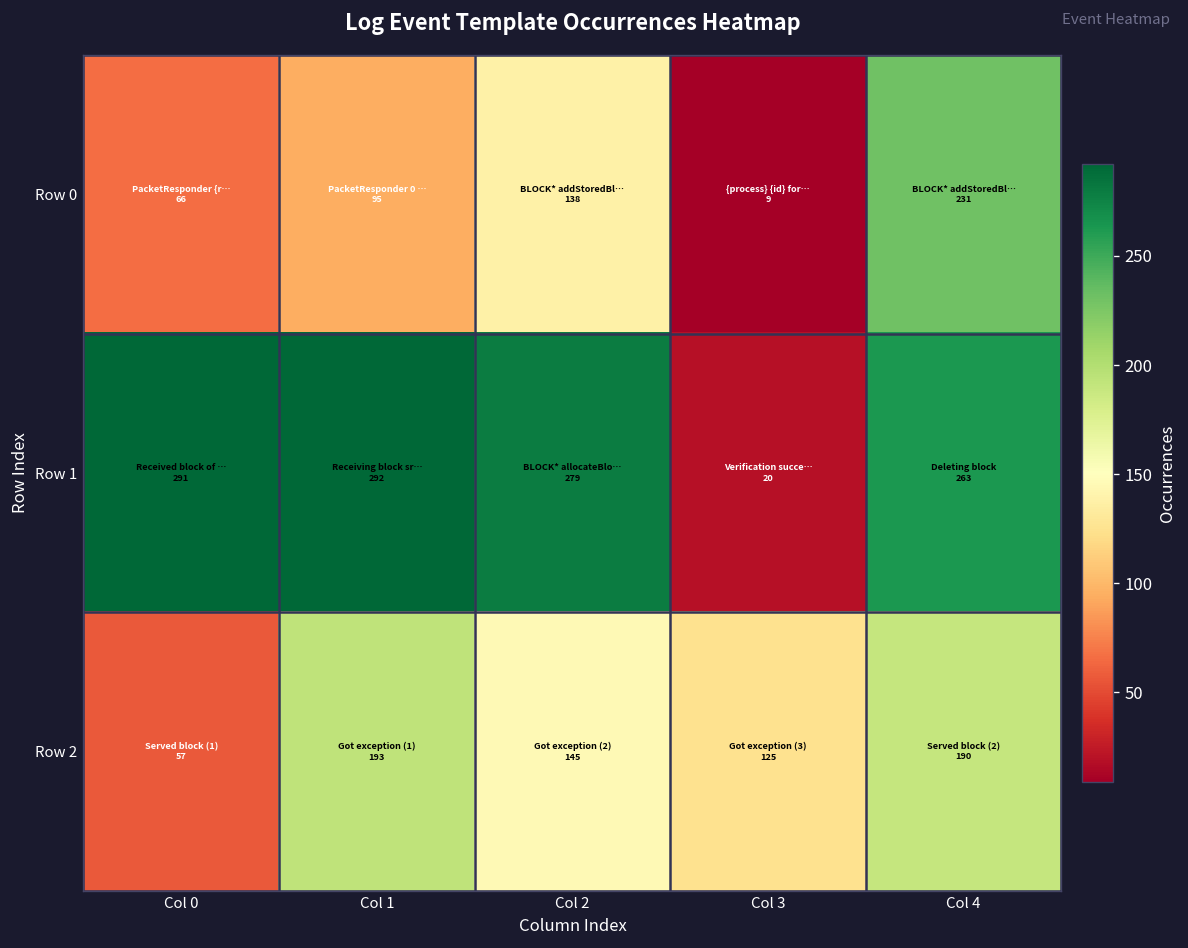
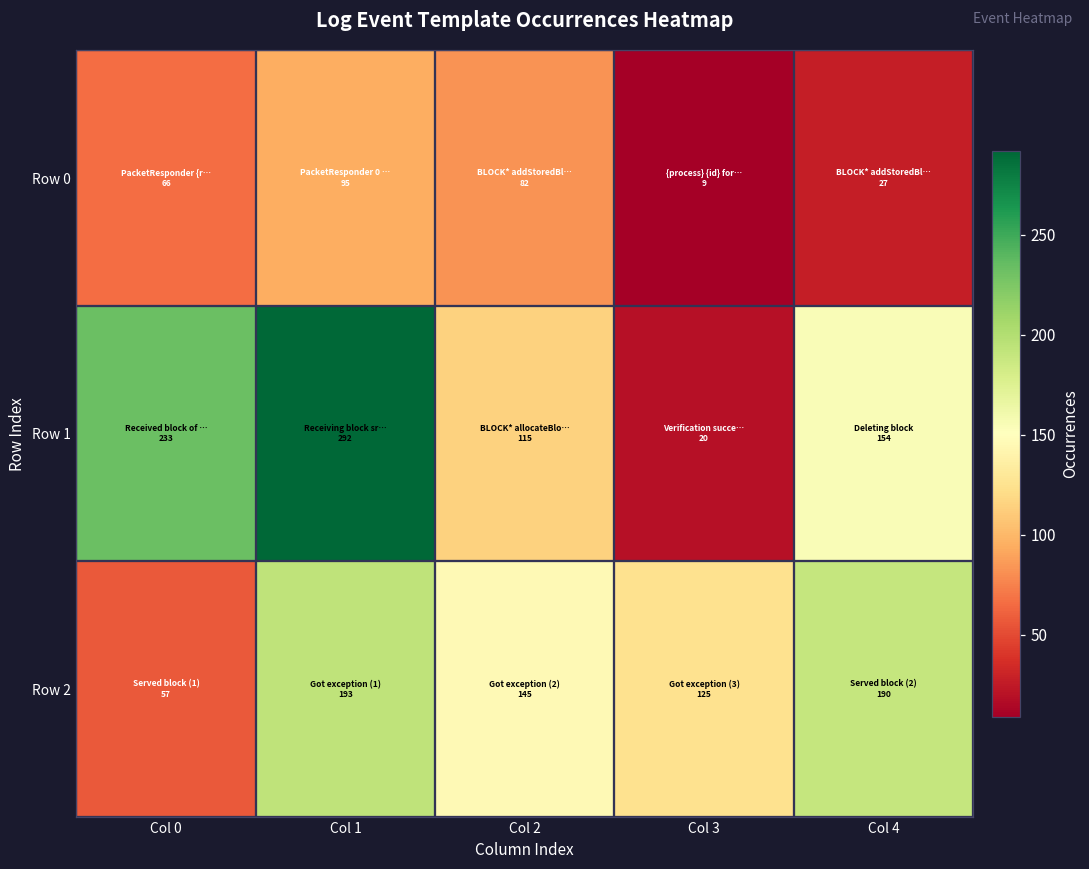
Row 0, Col 2: 138 -> 82
Row 0, Col 4: 231 -> 27
Row 1, Col 0: 291 -> 233
Row 1, Col 2: 279 -> 115
Row 1, Col 4: 263 -> 154
